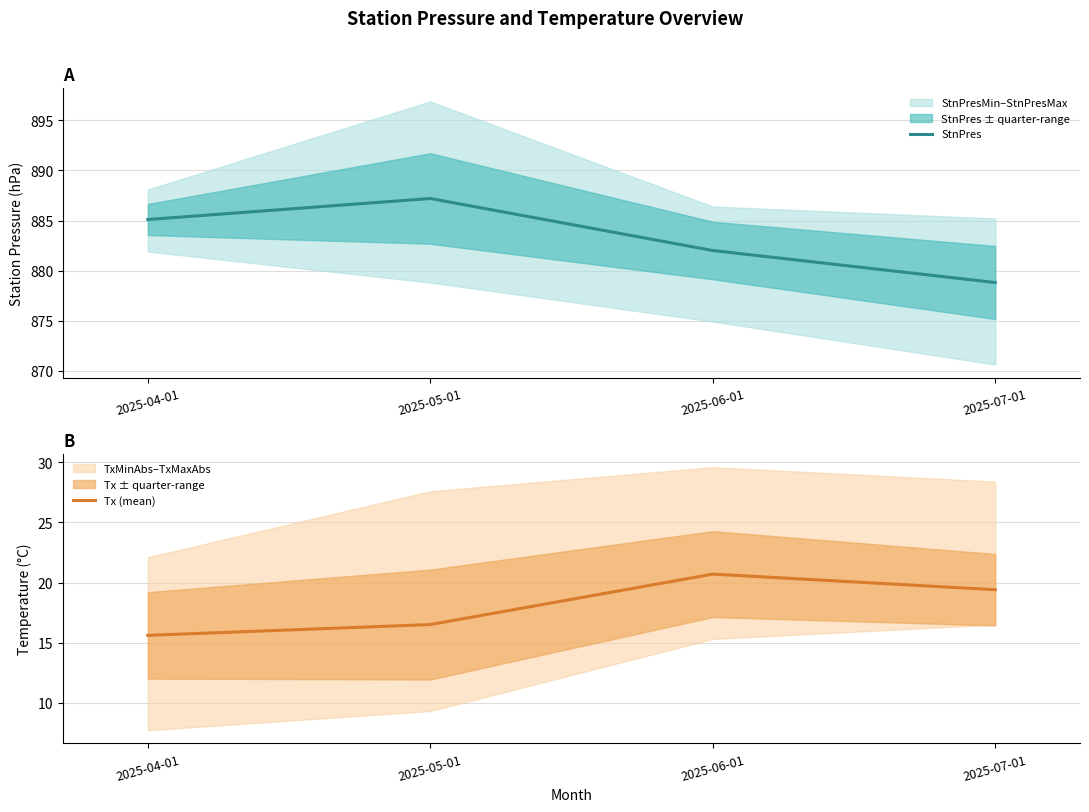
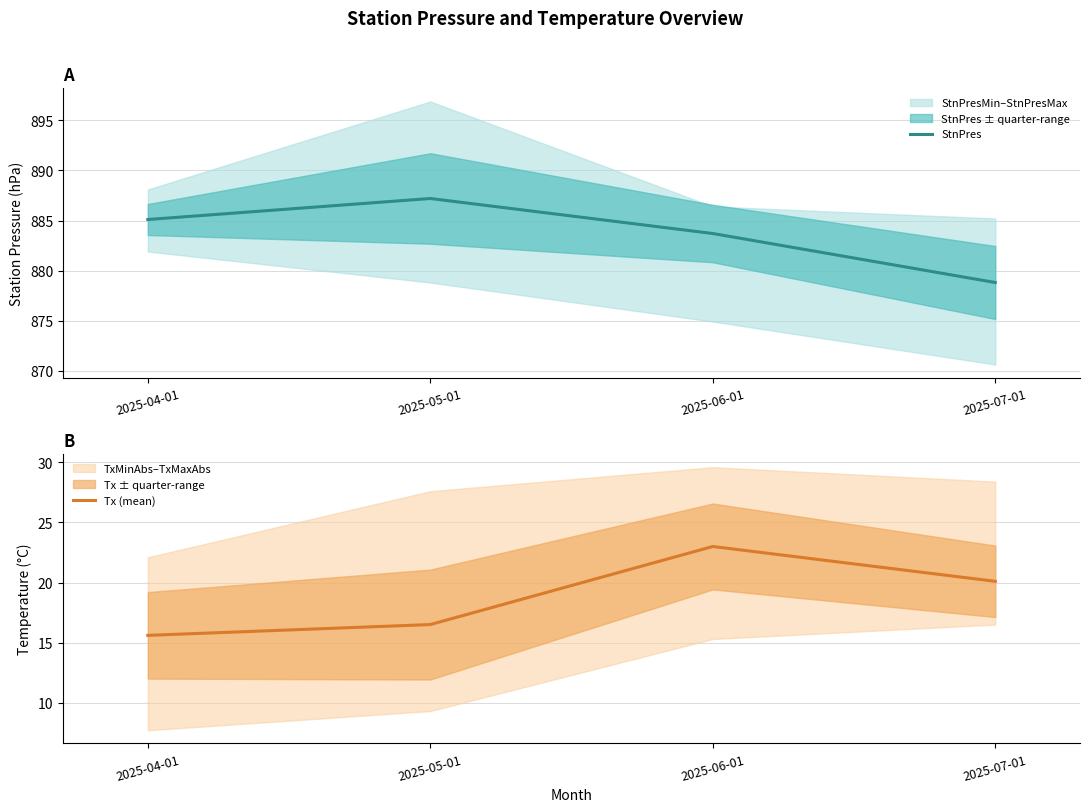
A, StnPres, 2025-06-01: 882.0 -> 883.7
B, Tx (mean), 2025-06-01: 20.7 -> 23.0
B, Tx (mean), 2025-07-01: 19.4 -> 20.1
